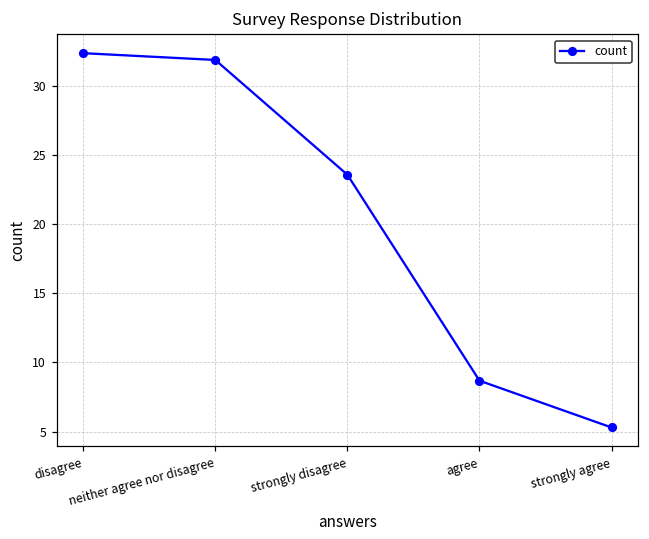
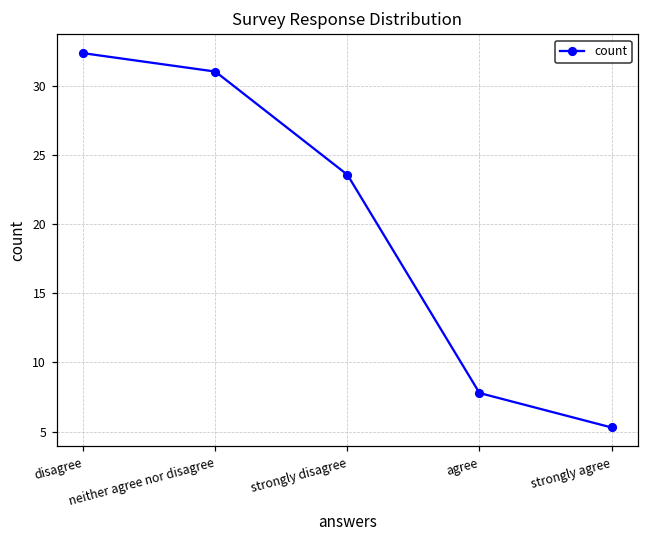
neither agree nor disagree: 31.9 -> 31.1
agree: 8.7 -> 7.8
